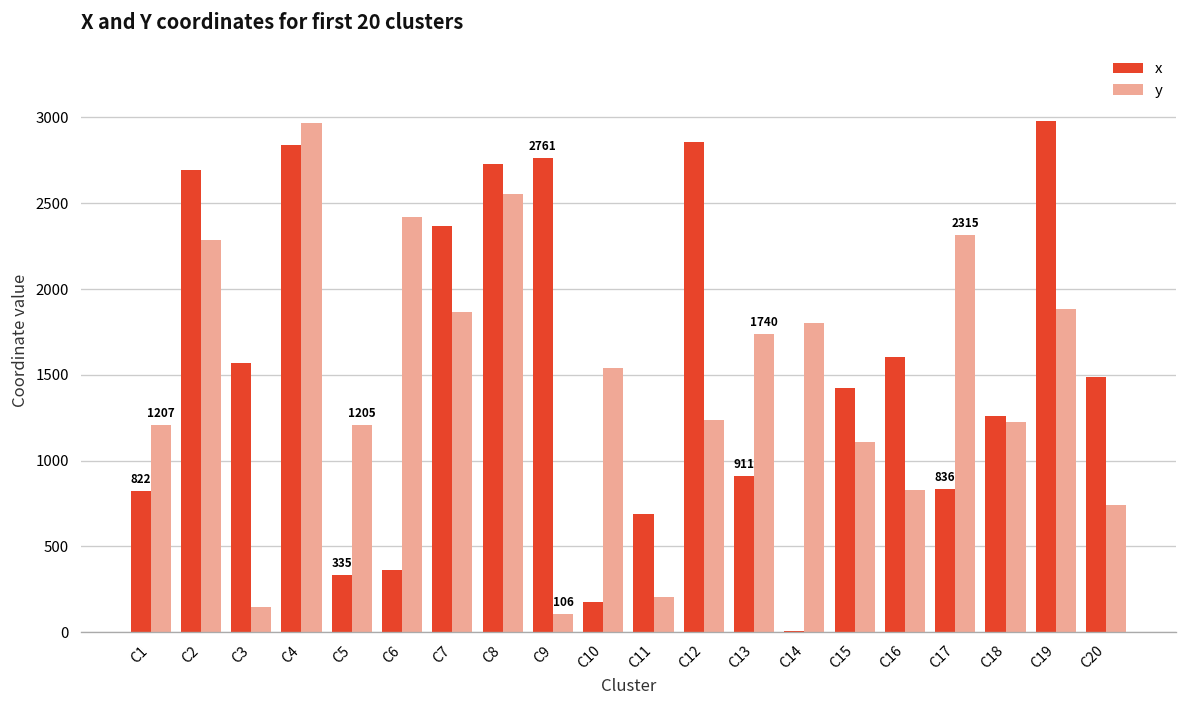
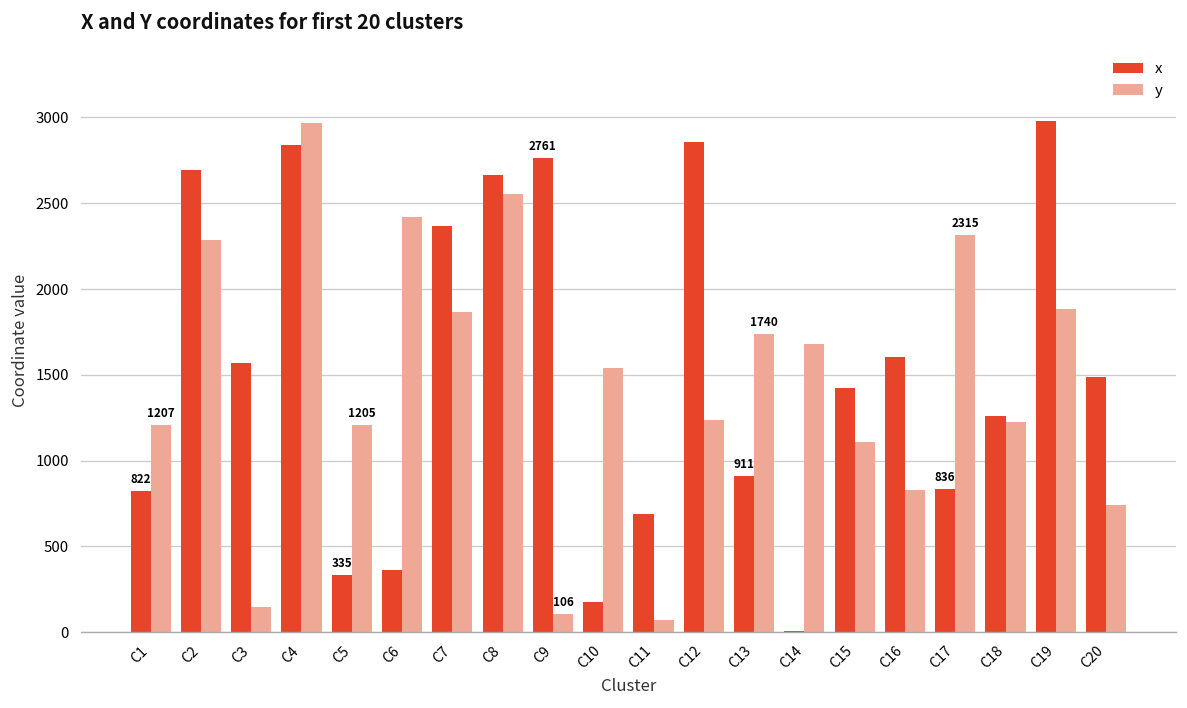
x, C8: 2730 -> 2670
y, C11: 200 -> 70
y, C14: 1800 -> 1680
